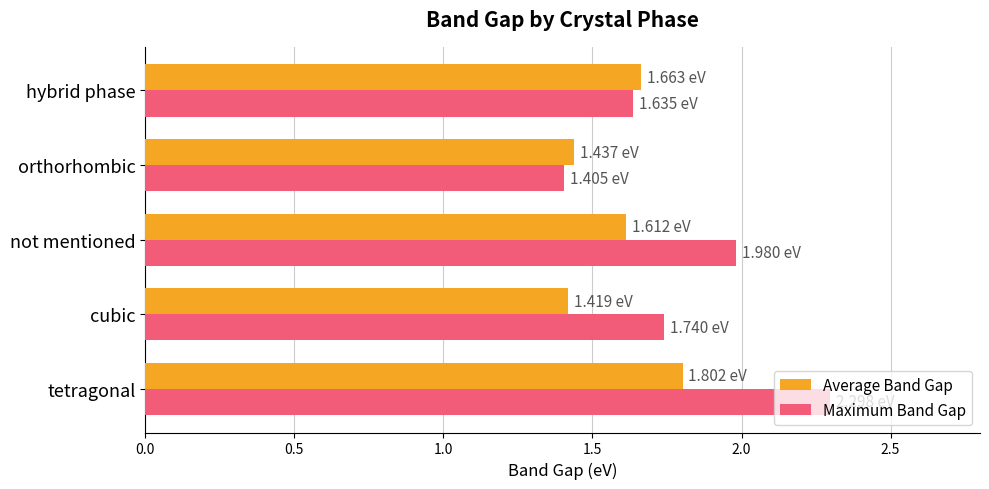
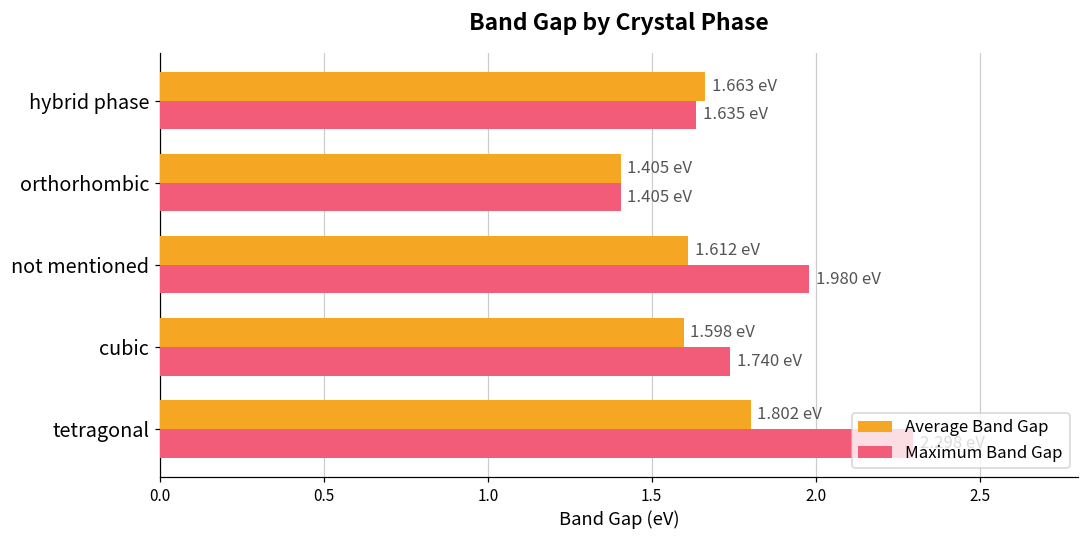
Average Band Gap, orthorhombic: 1.437 -> 1.405
Average Band Gap, cubic: 1.419 -> 1.598
